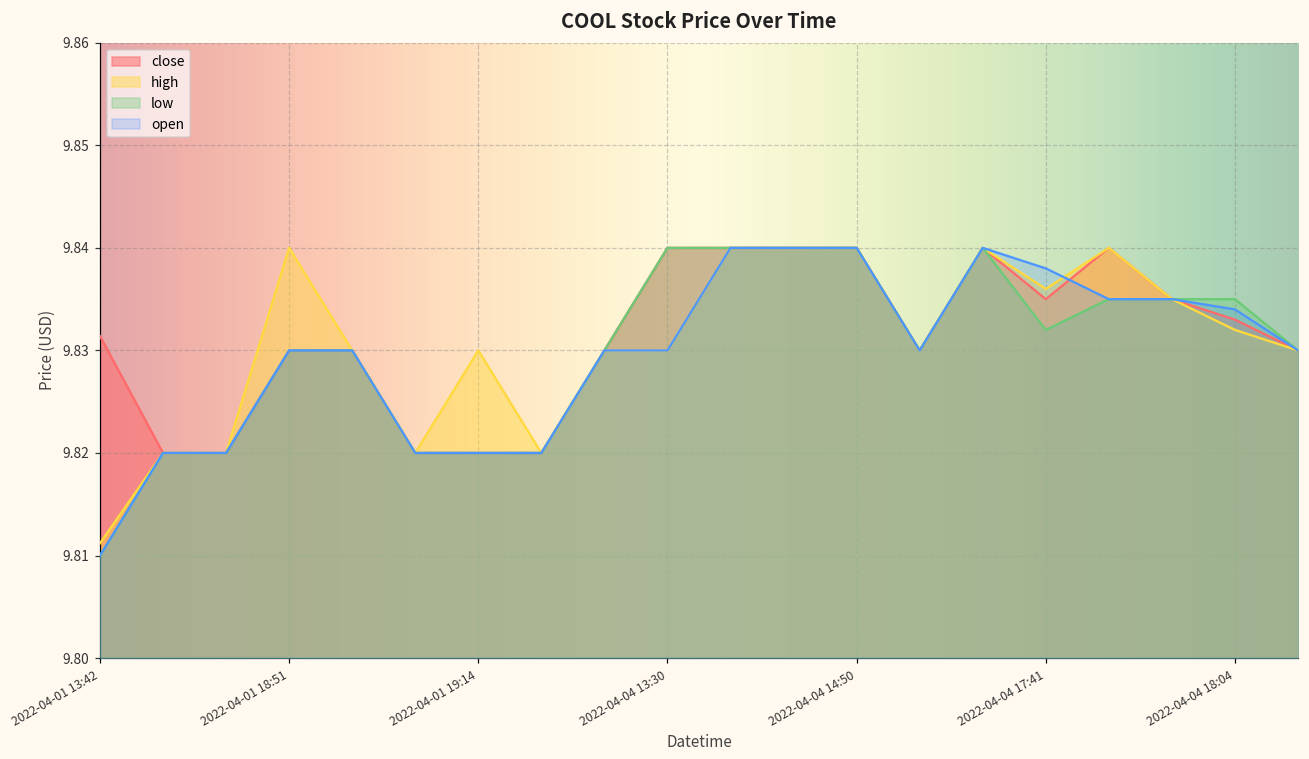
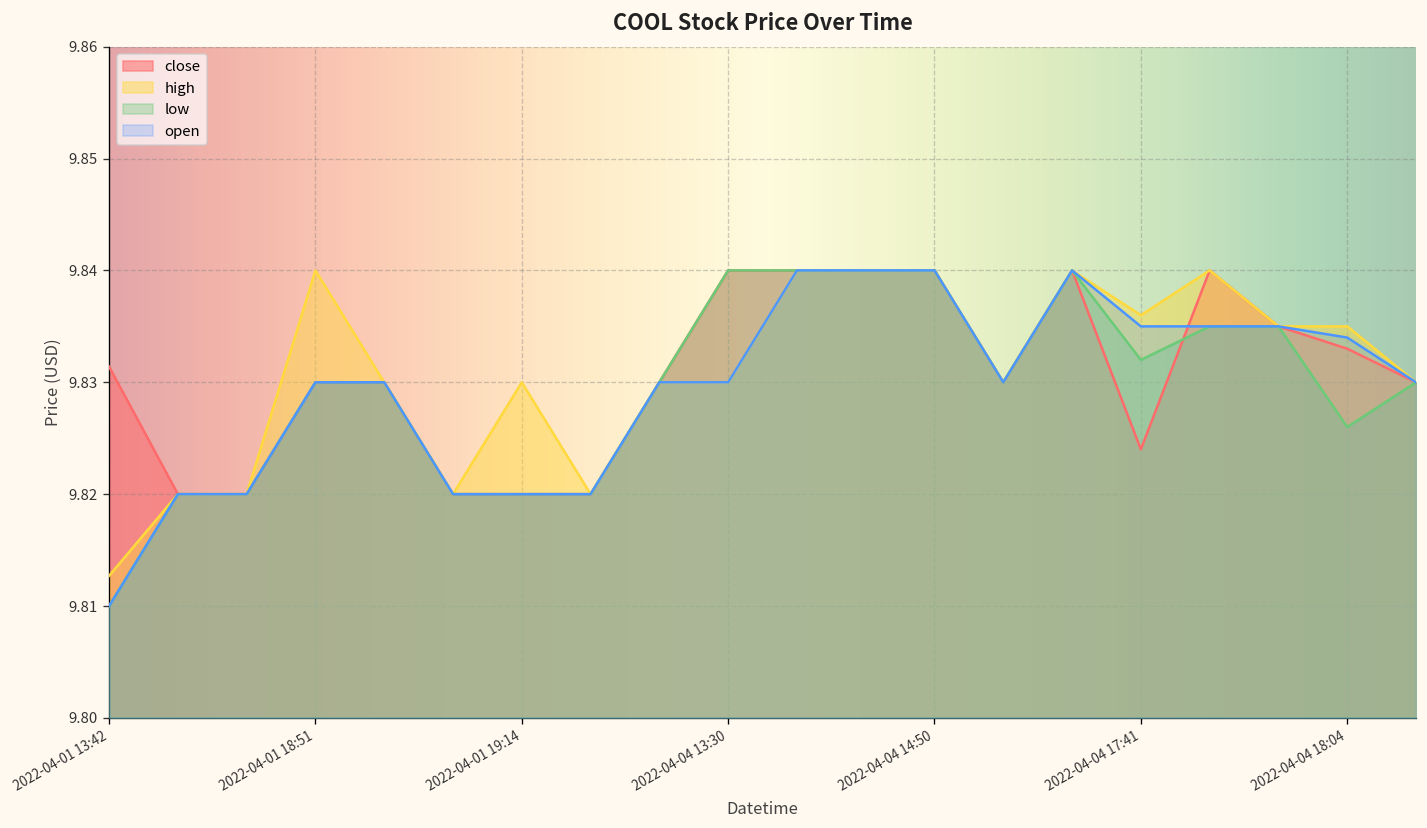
high, 2022-04-01 13:42: 9.811 -> 9.813
close, 2022-04-04 17:41: 9.835 -> 9.824
open, 2022-04-04 17:41: 9.838 -> 9.835
high, 2022-04-04 18:04: 9.832 -> 9.835
low, 2022-04-04 18:04: 9.835 -> 9.826
